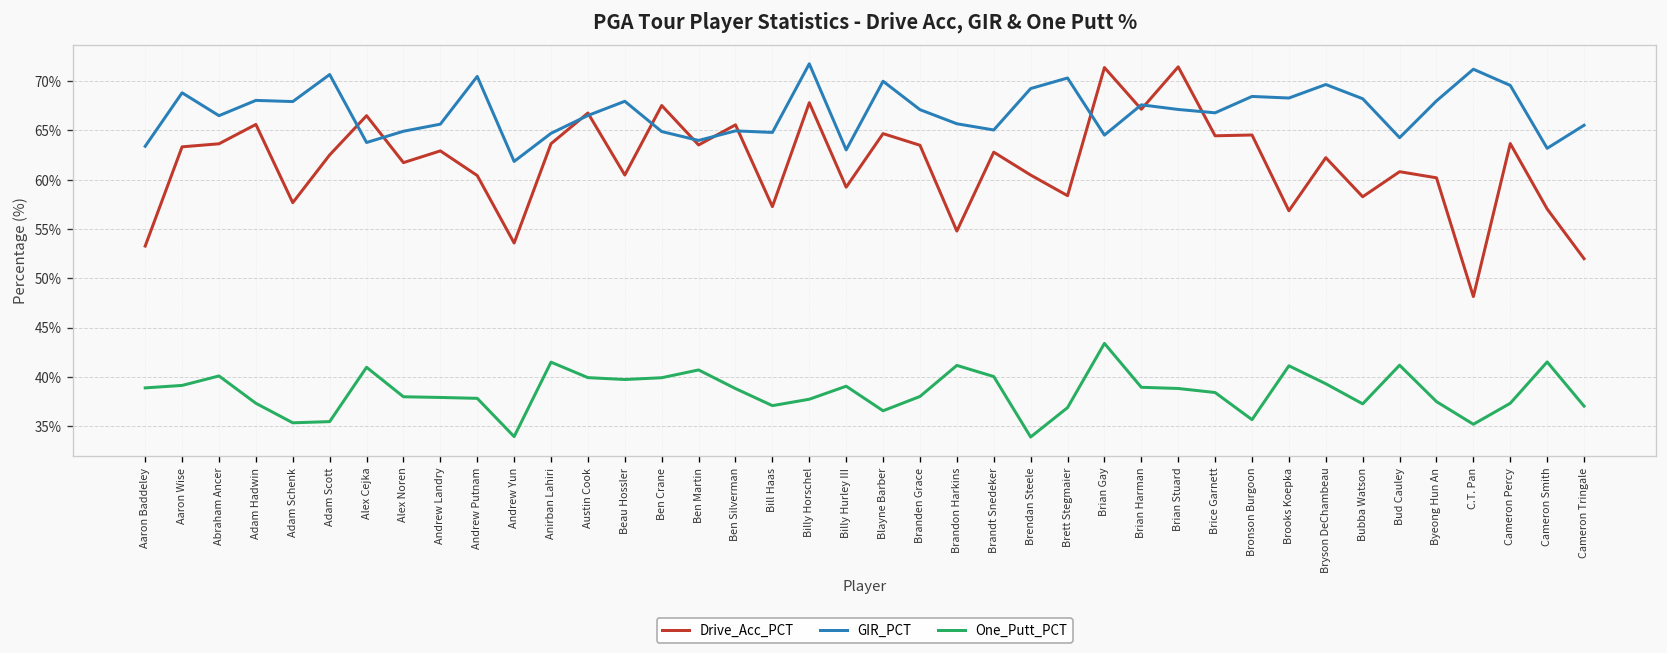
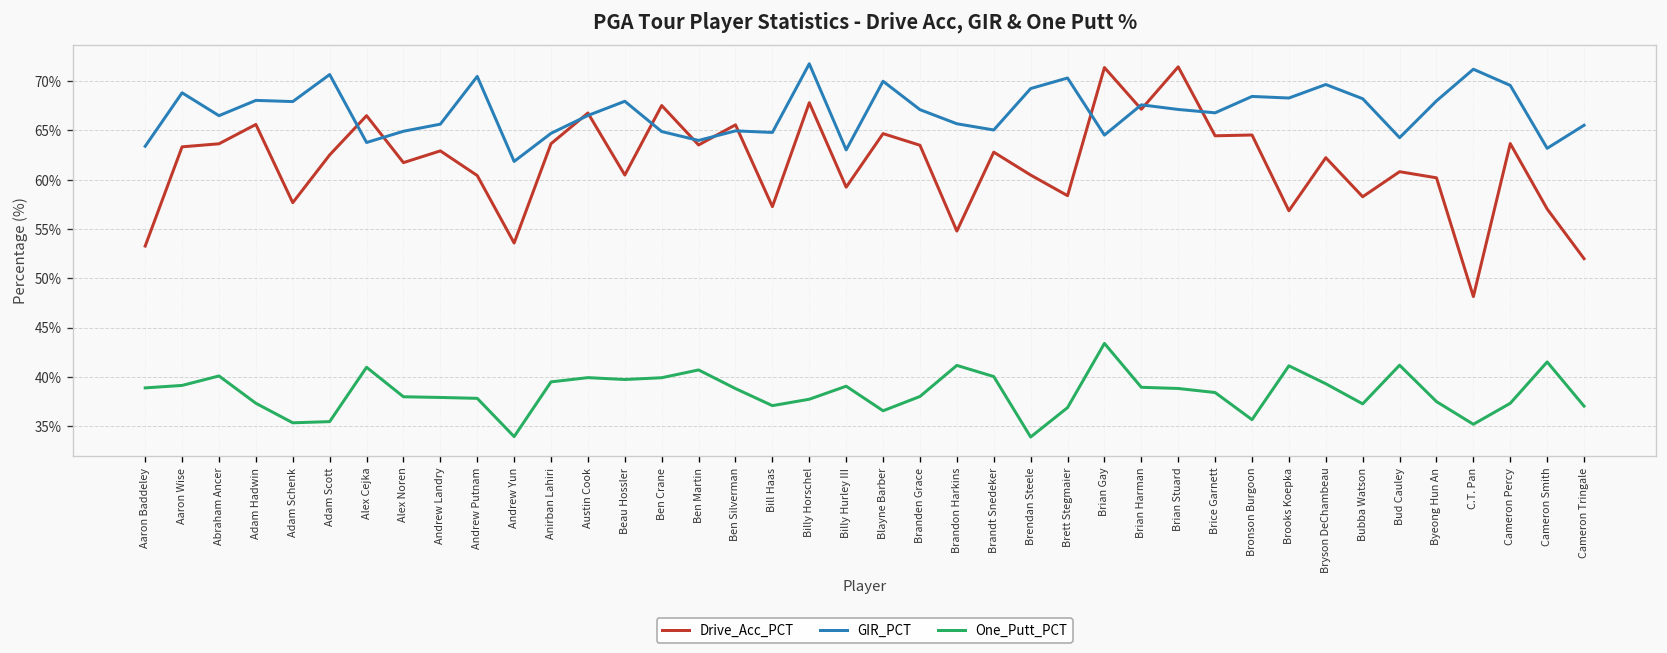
One_Putt_PCT, Anirban Lahiri: 42% -> 40%
